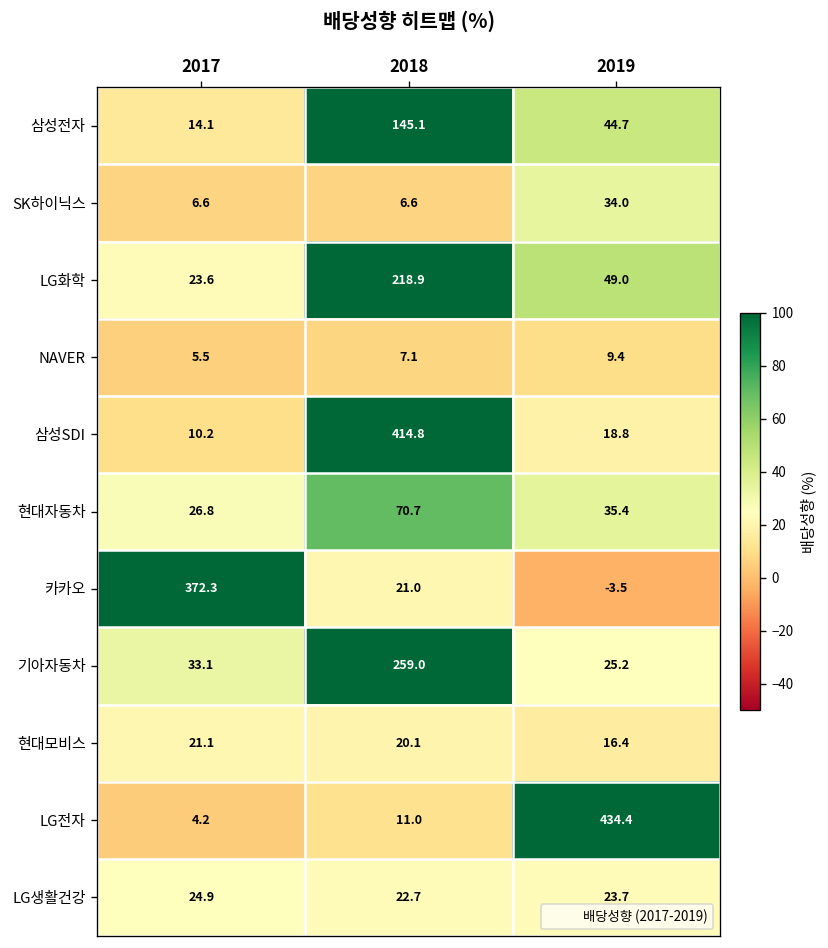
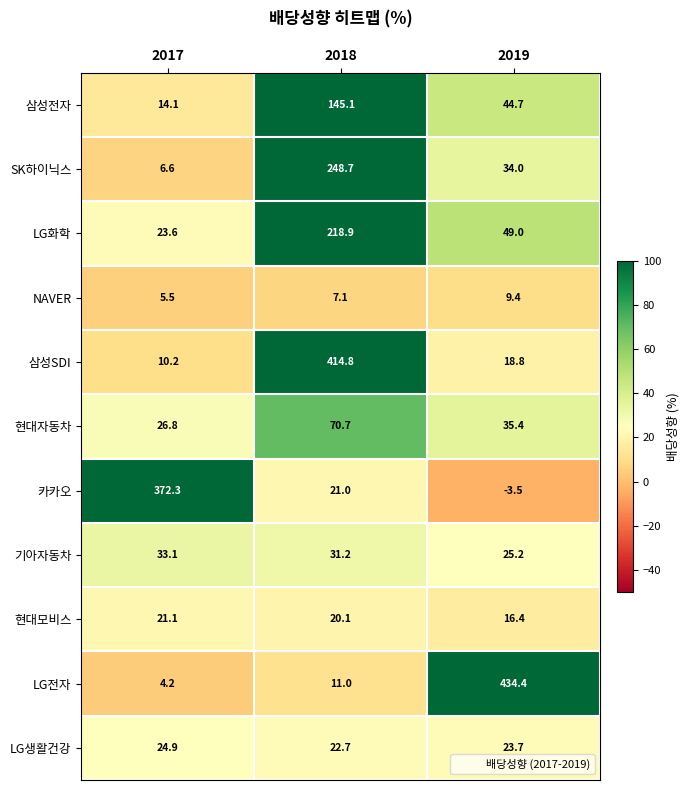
SK하이닉스, 2018: 6.6 -> 248.7
기아자동차, 2018: 259.0 -> 31.2
